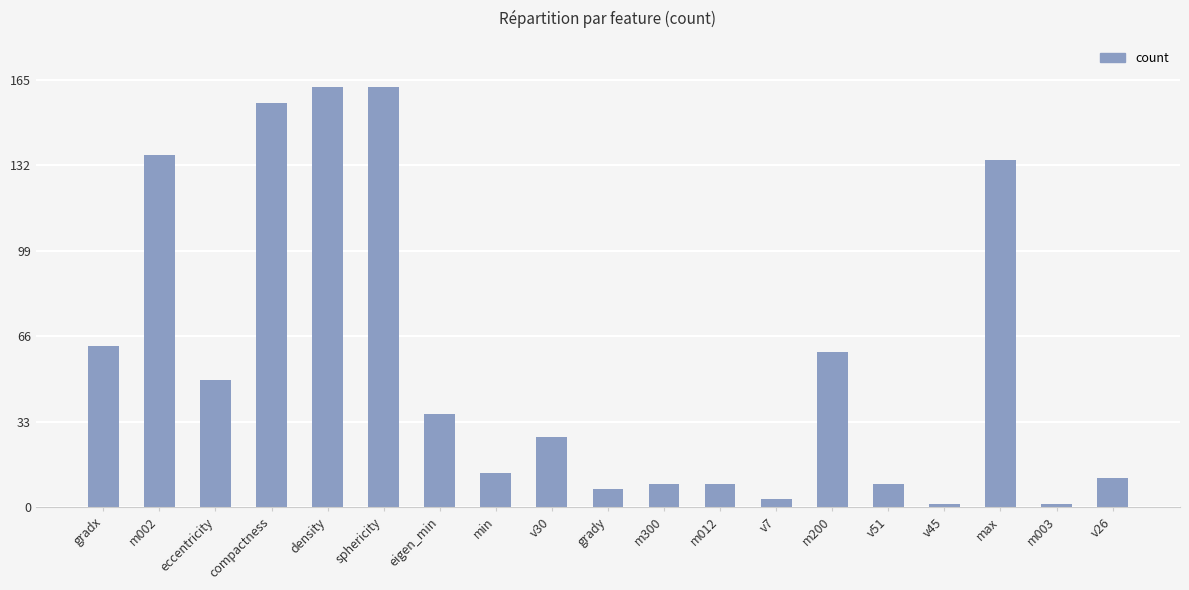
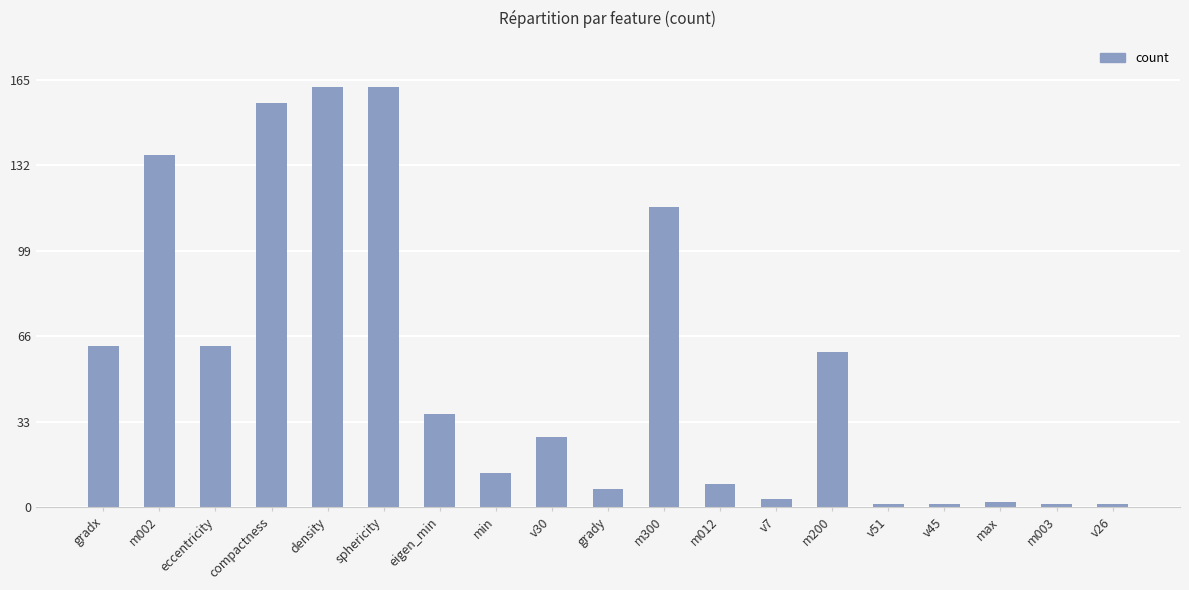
eccentricity: 49 -> 62
m300: 9 -> 116
v51: 9 -> 1
max: 134 -> 2
v26: 11 -> 1
